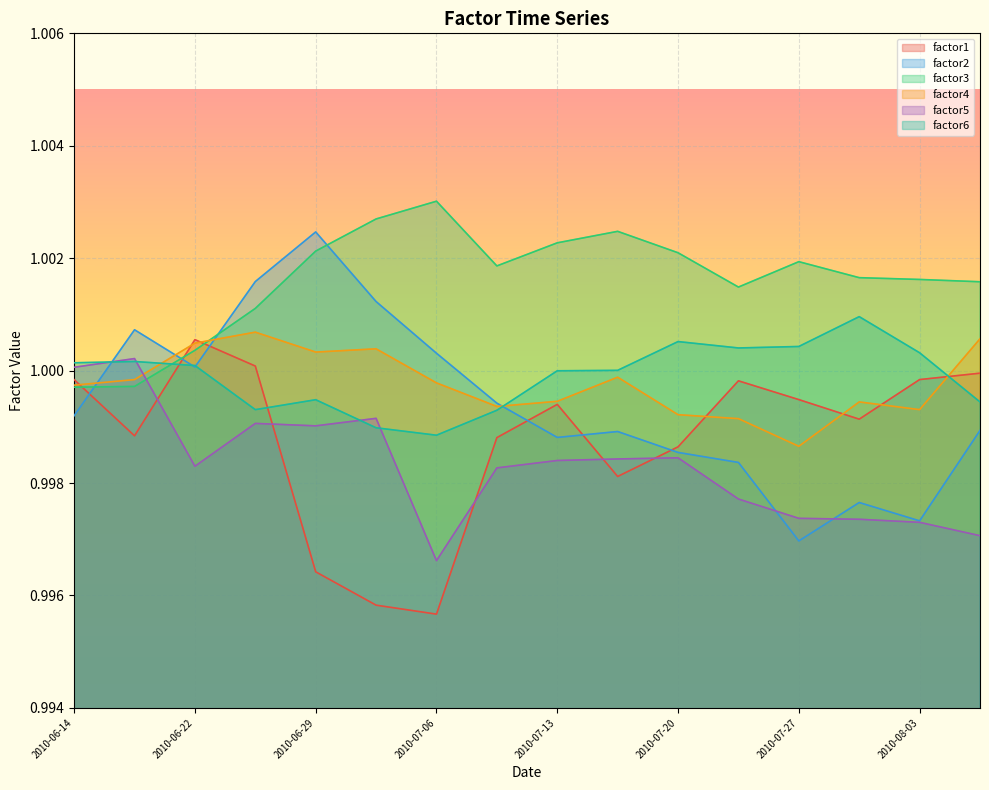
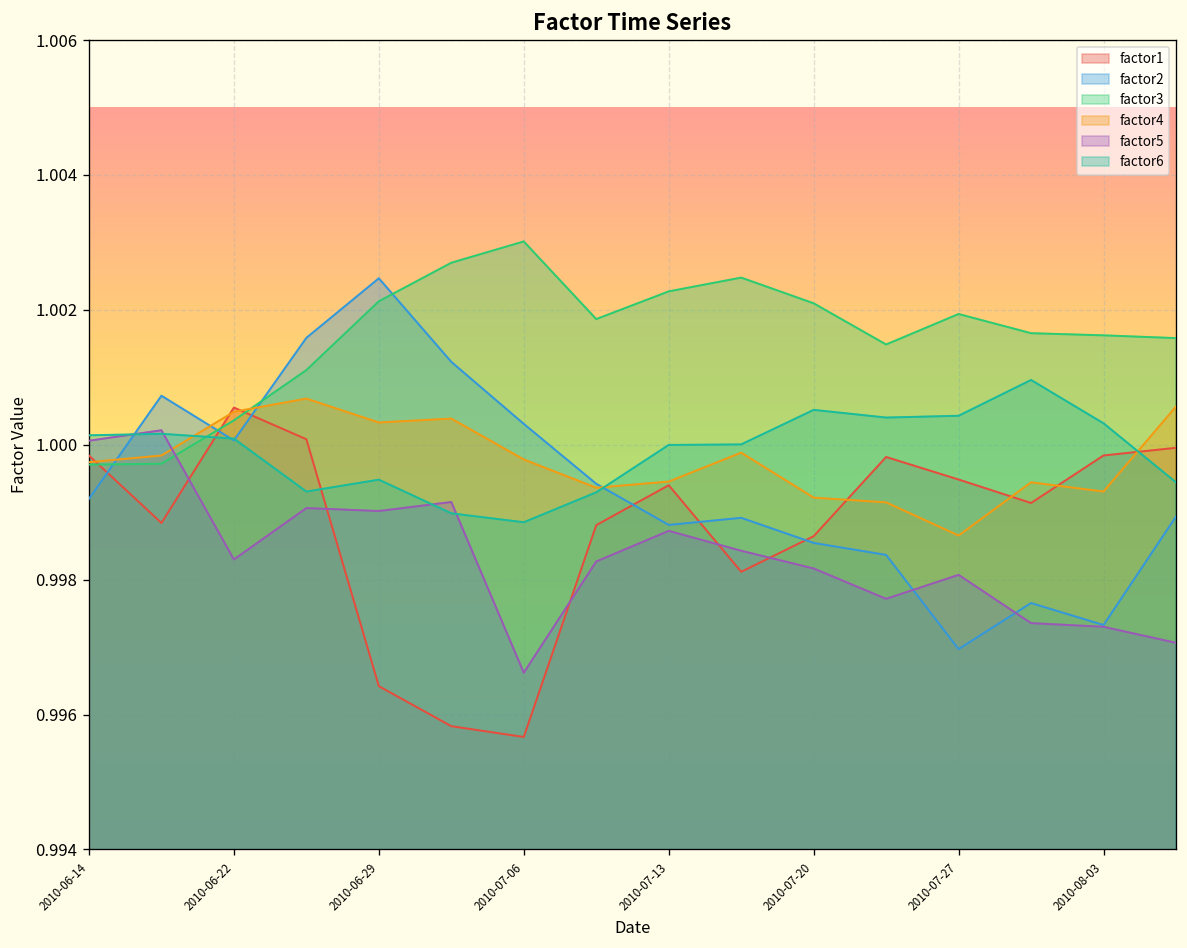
factor5, 2010-07-13: 0.9984 -> 0.9987
factor5, 2010-07-20: 0.9984 -> 0.9982
factor5, 2010-07-27: 0.9974 -> 0.9981
